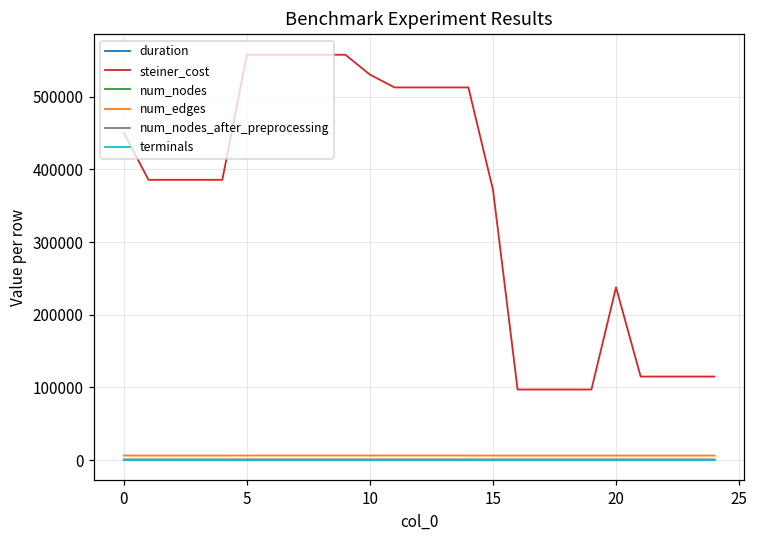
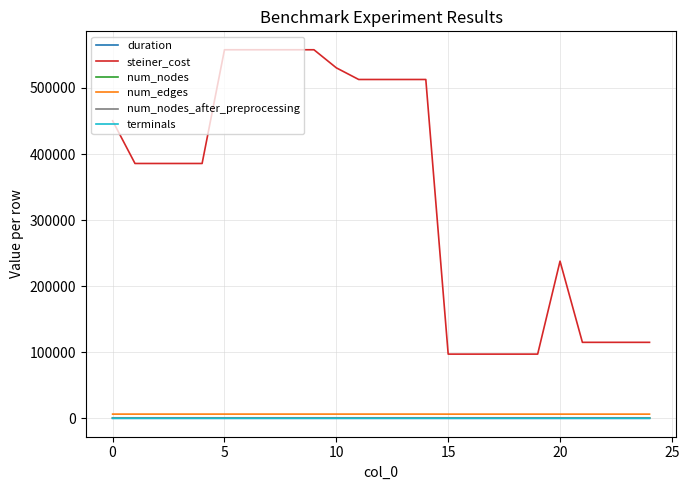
steiner_cost, 15: 370000 -> 100000
